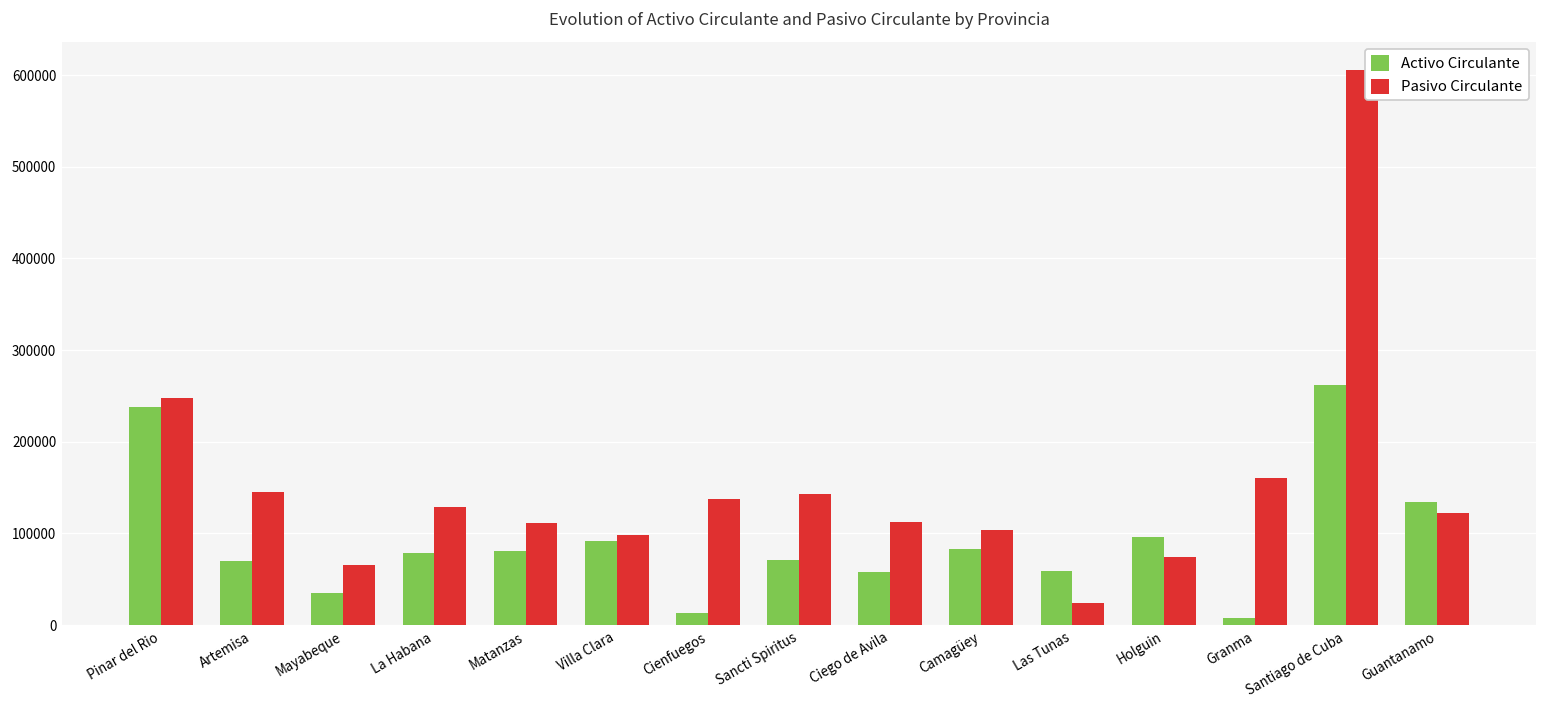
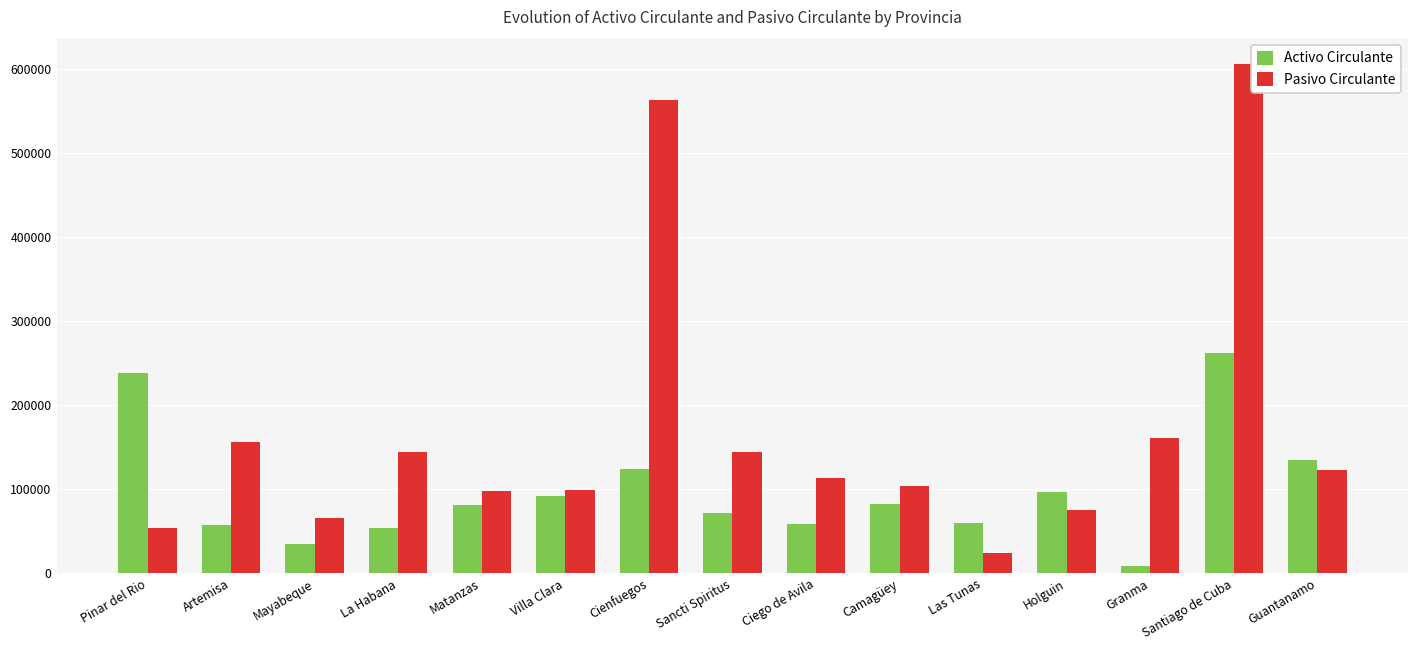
Pasivo Circulante, Pinar del Rio: 250000 -> 50000
Activo Circulante, Artemisa: 70000 -> 60000
Pasivo Circulante, Artemisa: 150000 -> 160000
Activo Circulante, La Habana: 80000 -> 50000
Pasivo Circulante, La Habana: 130000 -> 140000
Pasivo Circulante, Matanzas: 110000 -> 100000
Activo Circulante, Cienfuegos: 10000 -> 120000
Pasivo Circulante, Cienfuegos: 140000 -> 560000
